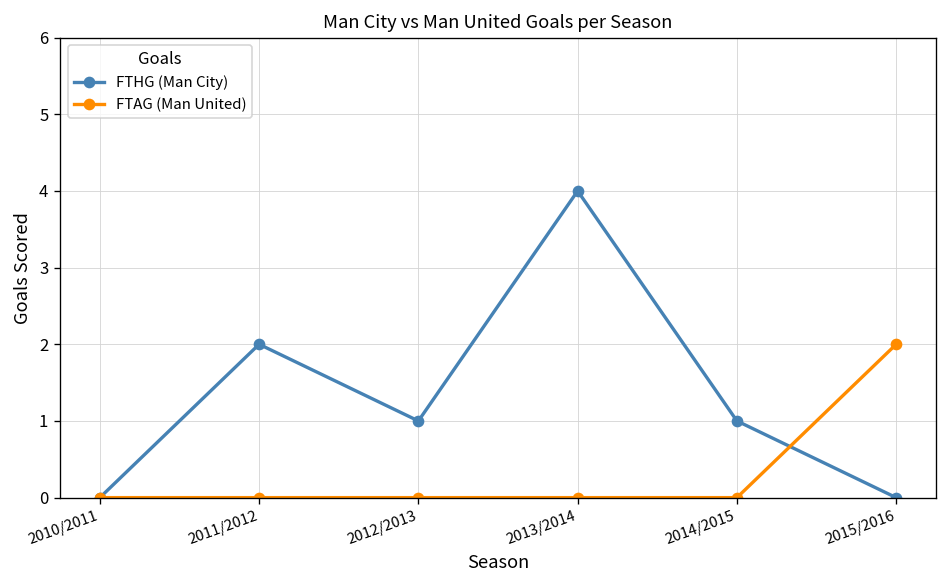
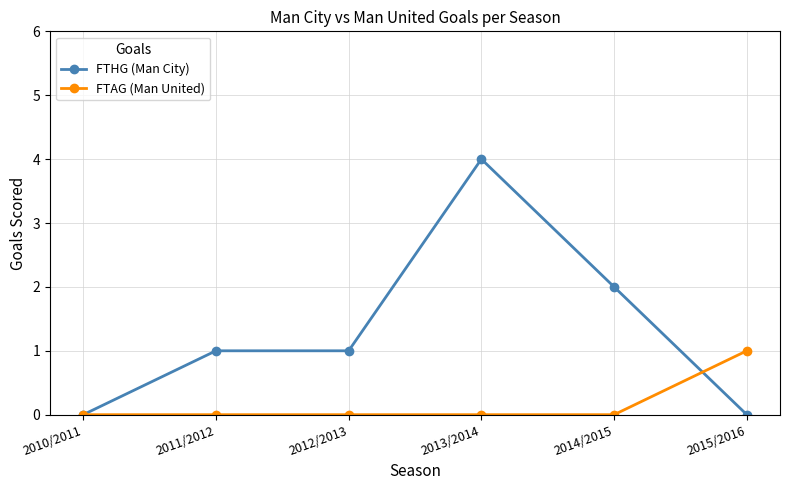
FTHG (Man City), 2011/2012: 2 -> 1
FTHG (Man City), 2014/2015: 1 -> 2
FTAG (Man United), 2015/2016: 2 -> 1
